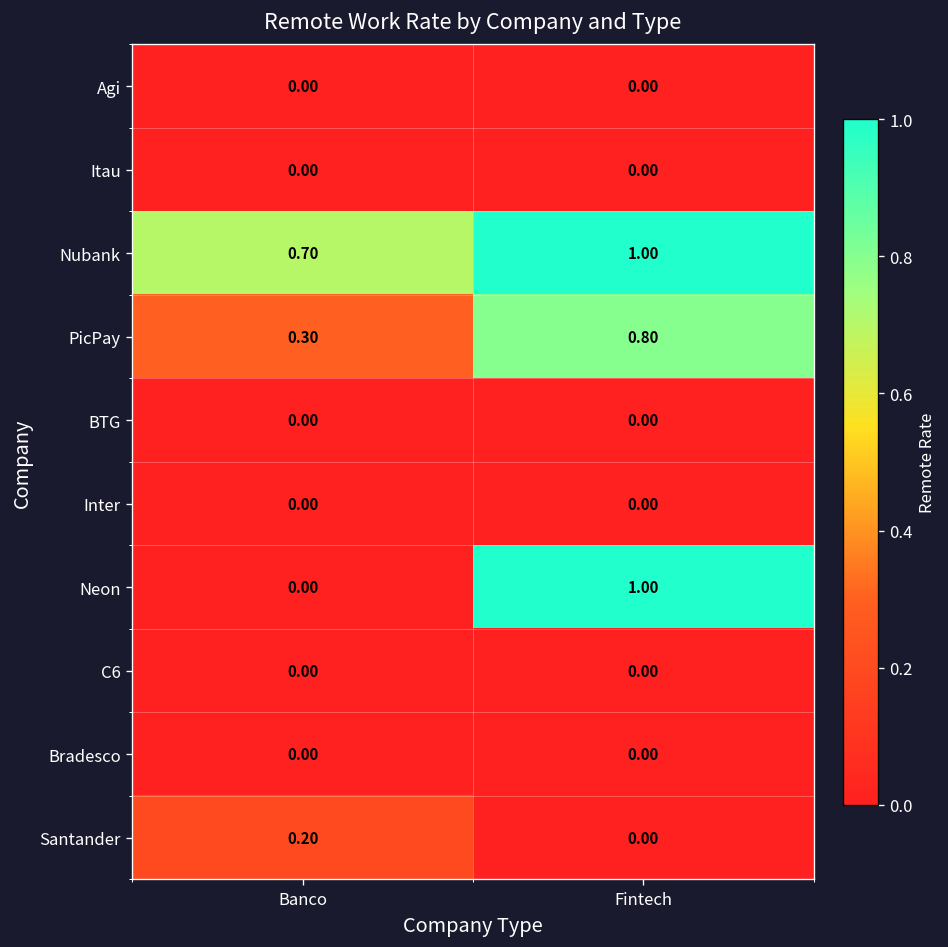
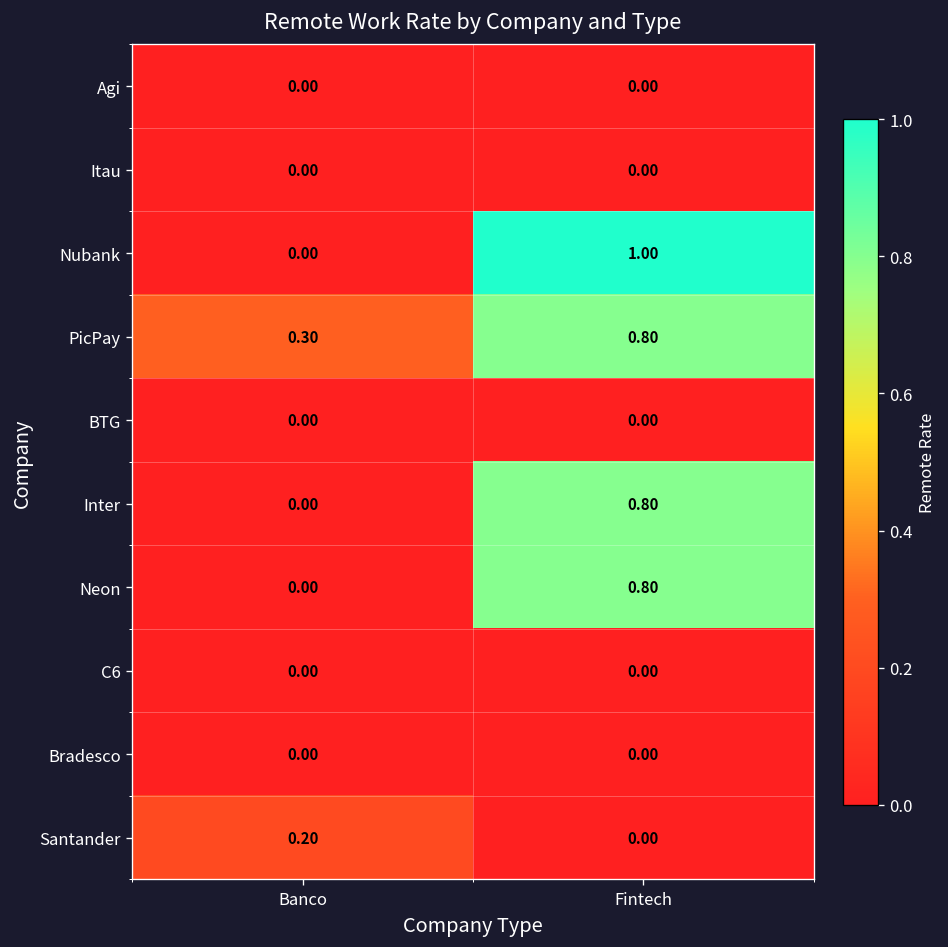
Nubank, Banco: 0.70 -> 0.00
Inter, Fintech: 0.00 -> 0.80
Neon, Fintech: 1.00 -> 0.80
